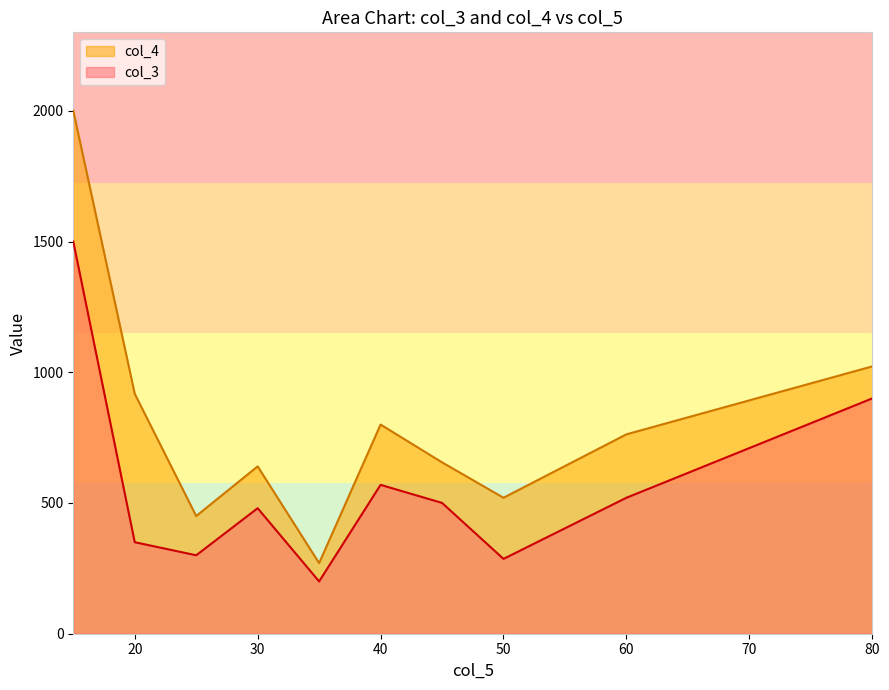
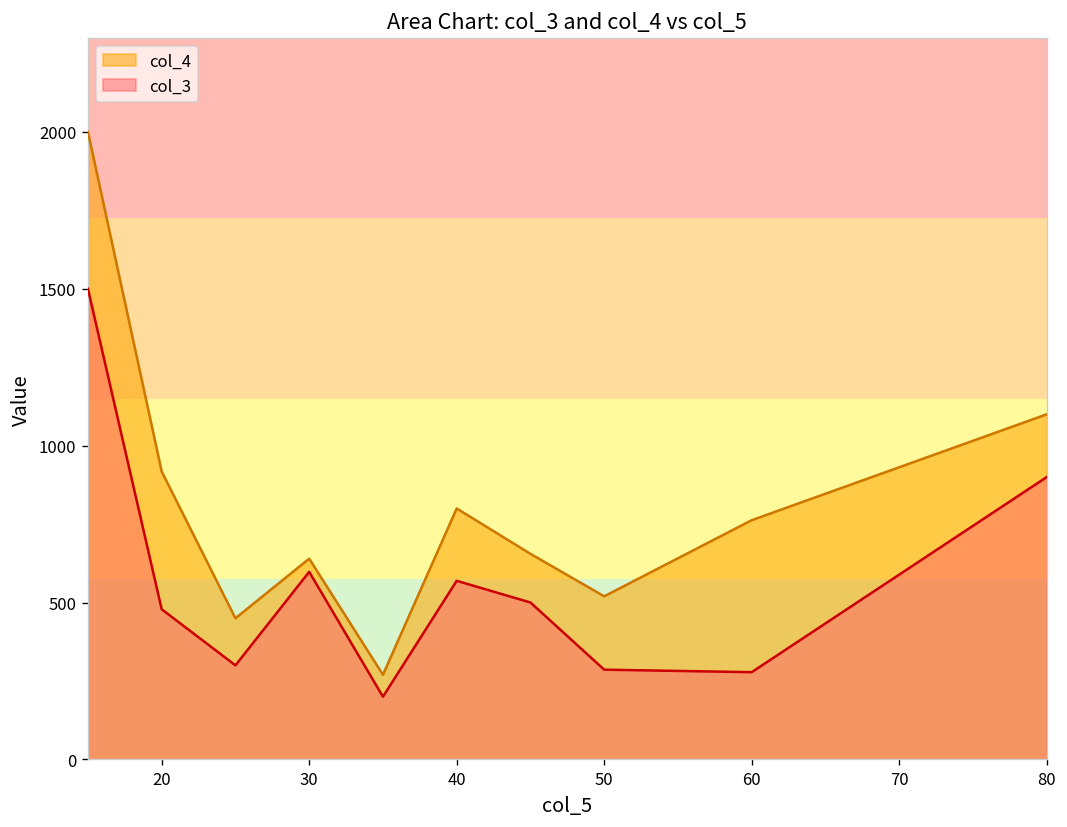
col_3, 20: 350 -> 480
col_3, 30: 480 -> 600
col_3, 60: 520 -> 280
col_4, 80: 1020 -> 1100
